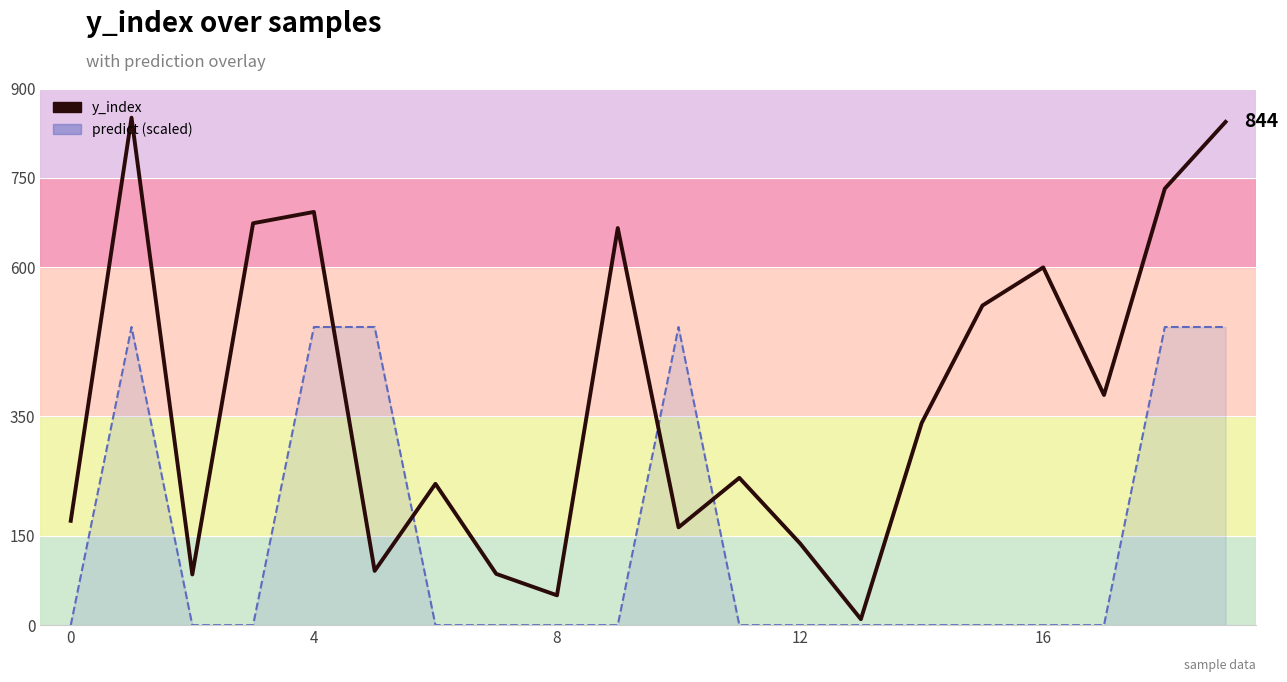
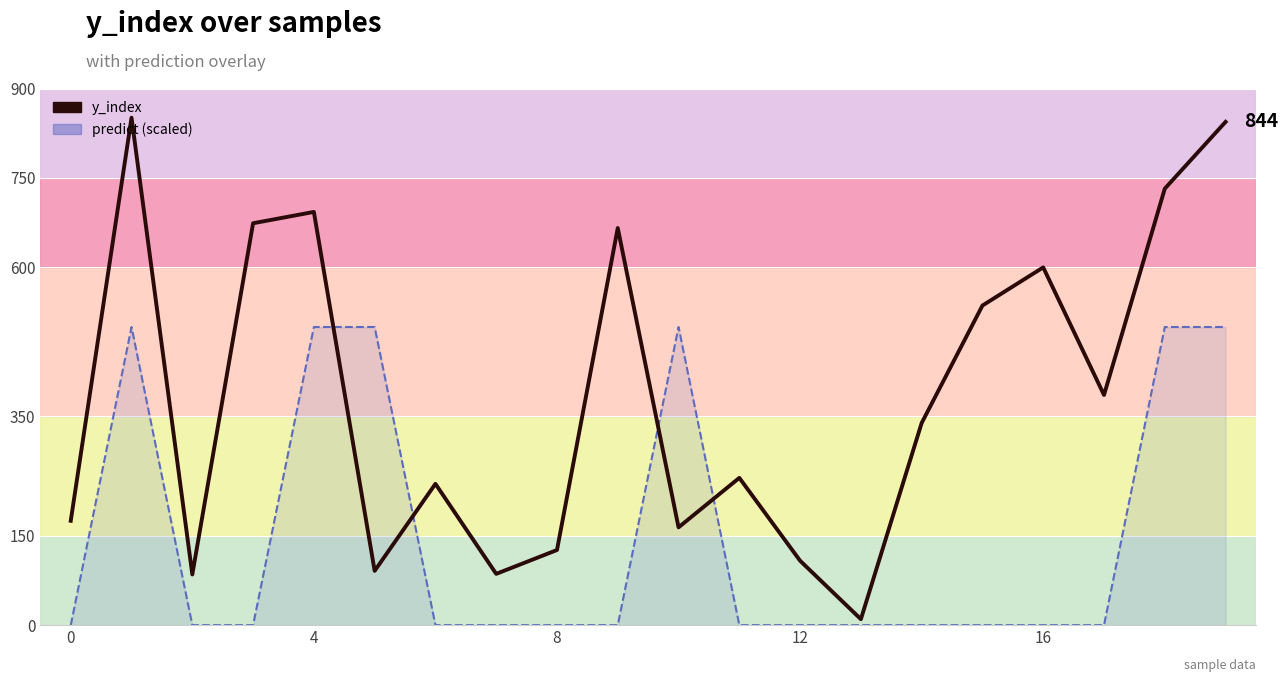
y_index, 8: 50 -> 130
y_index, 12: 140 -> 110
